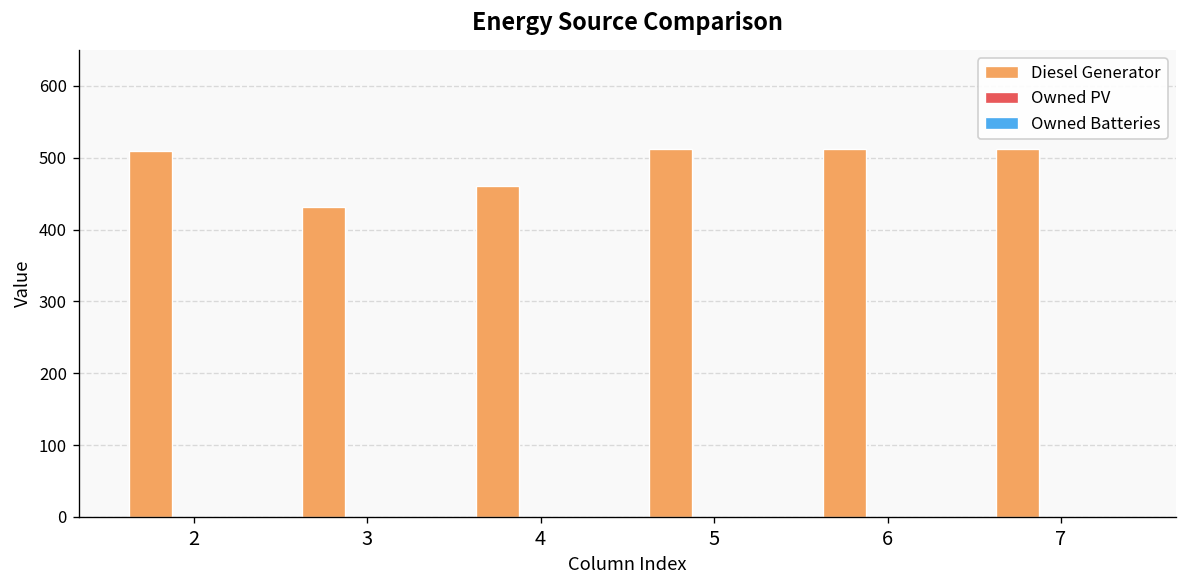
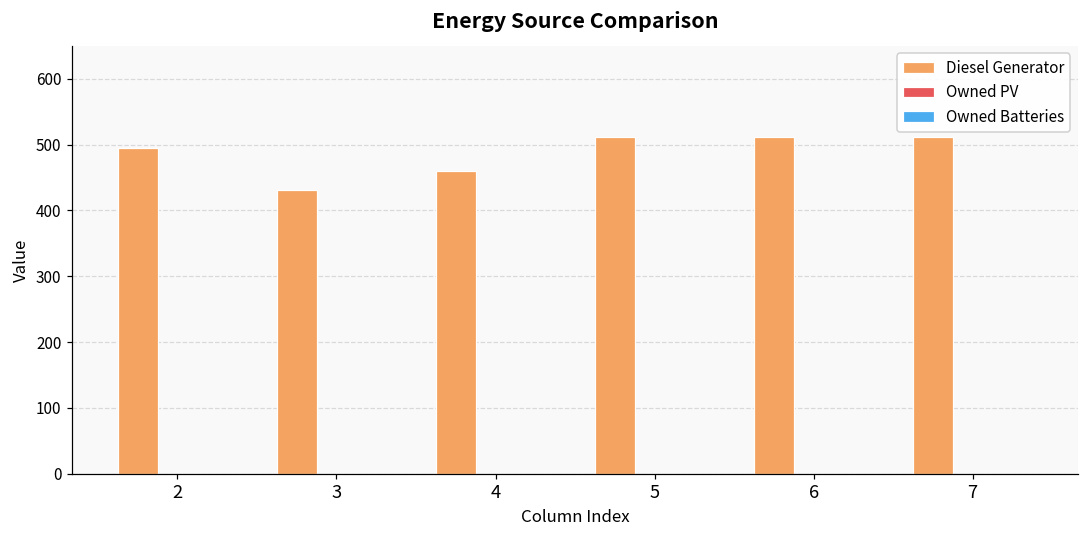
Diesel Generator, 2: 510 -> 500
